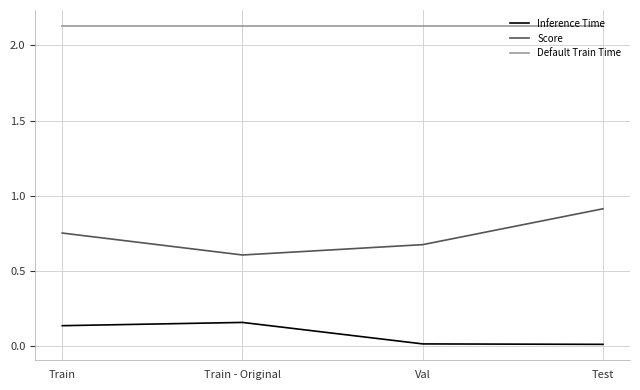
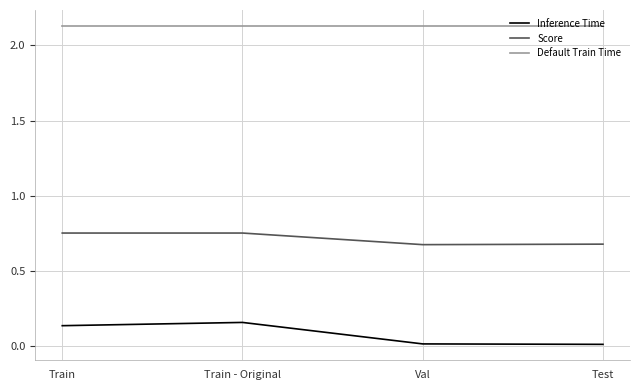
Score, Train - Original: 0.61 -> 0.75
Score, Test: 0.91 -> 0.68
